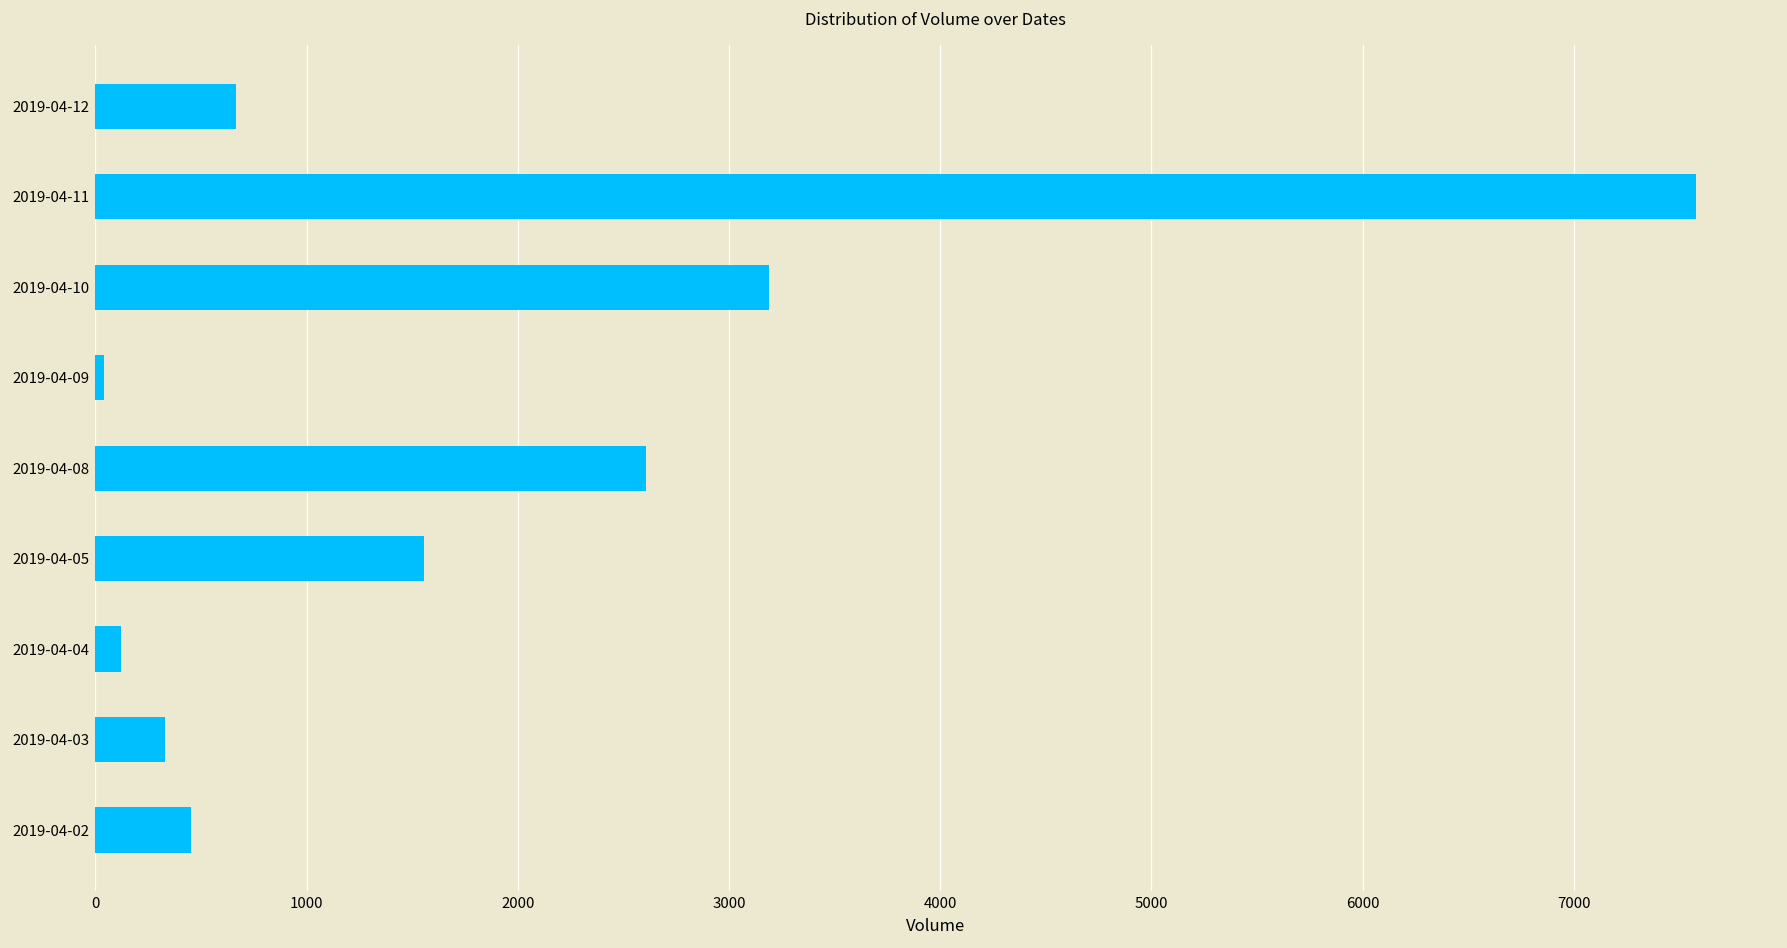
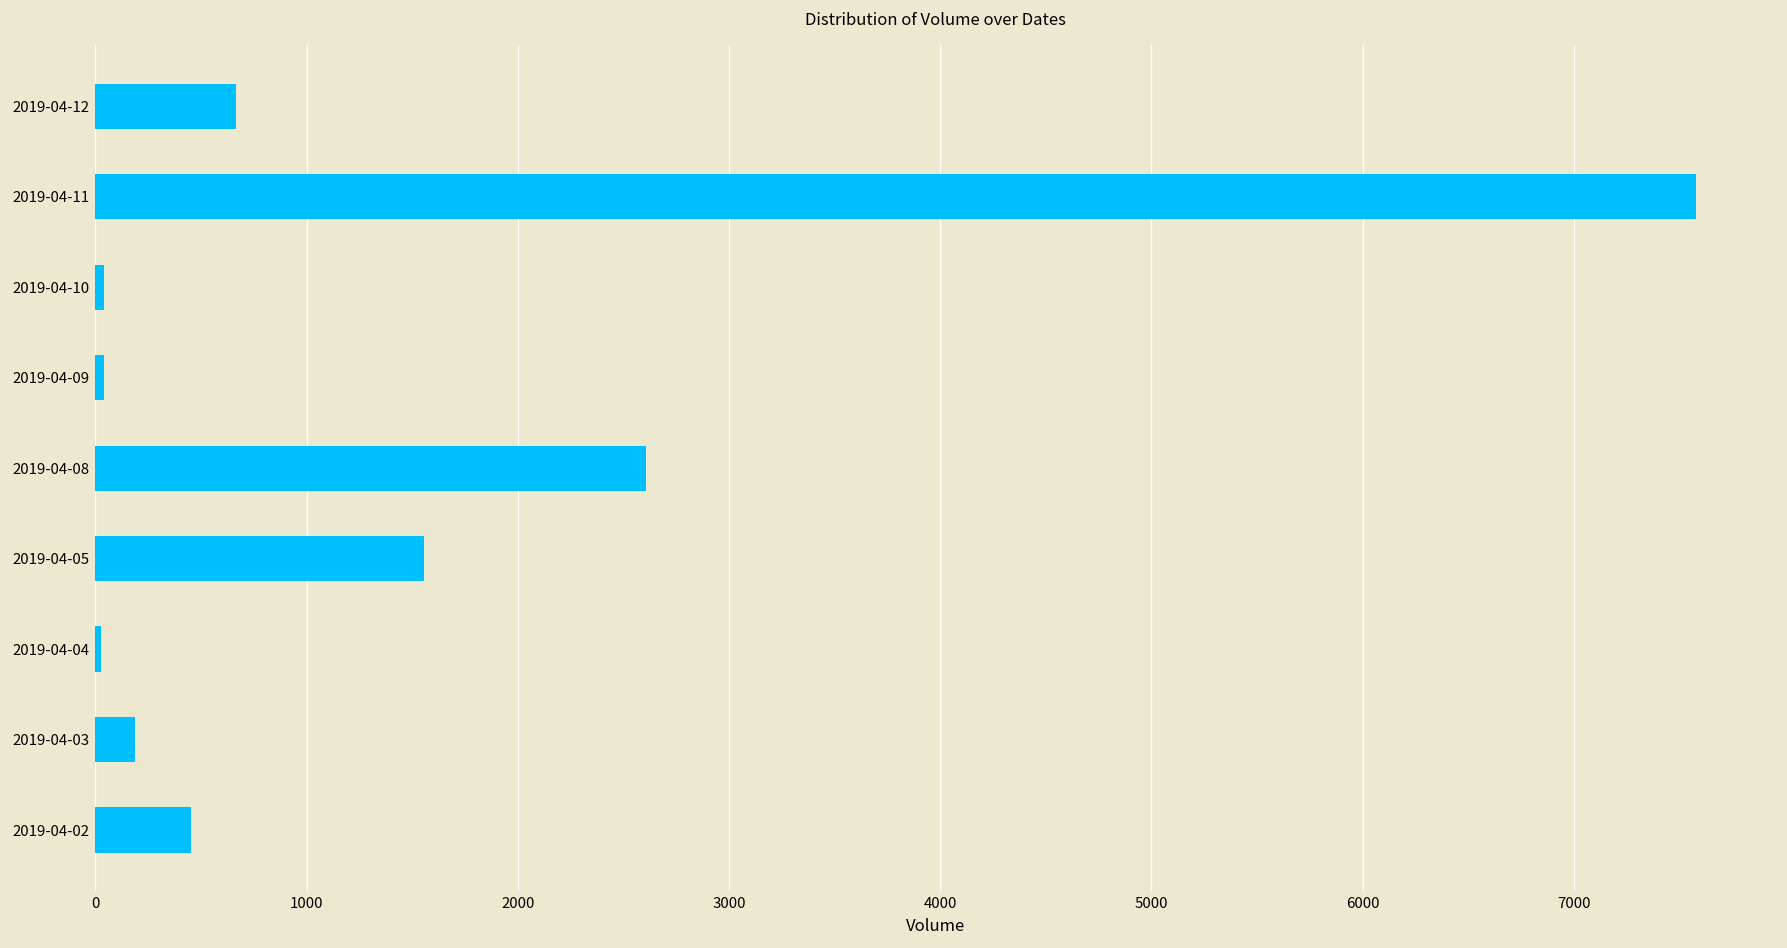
2019-04-10: 3190 -> 40
2019-04-04: 120 -> 30
2019-04-03: 330 -> 190
